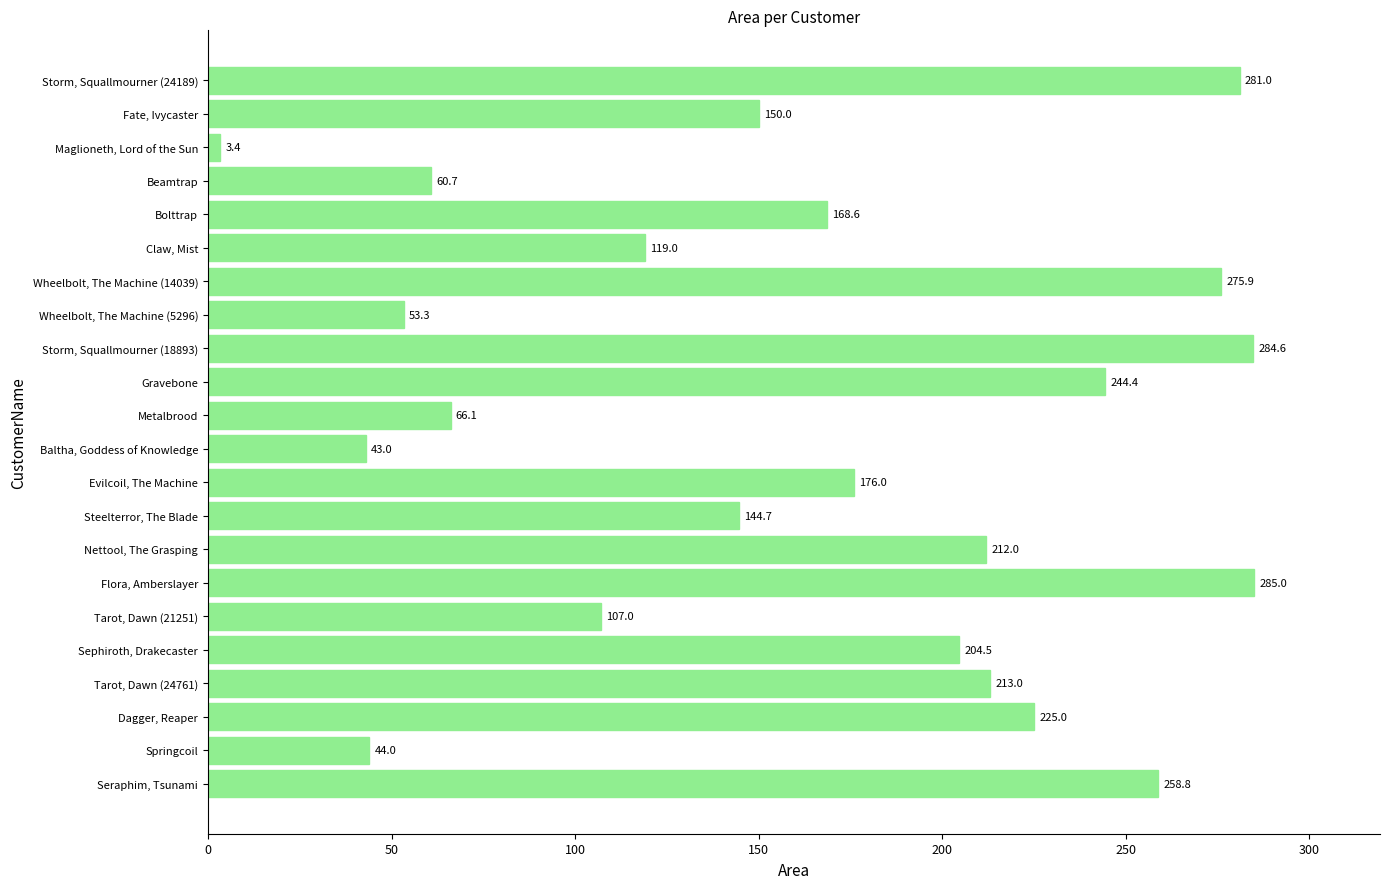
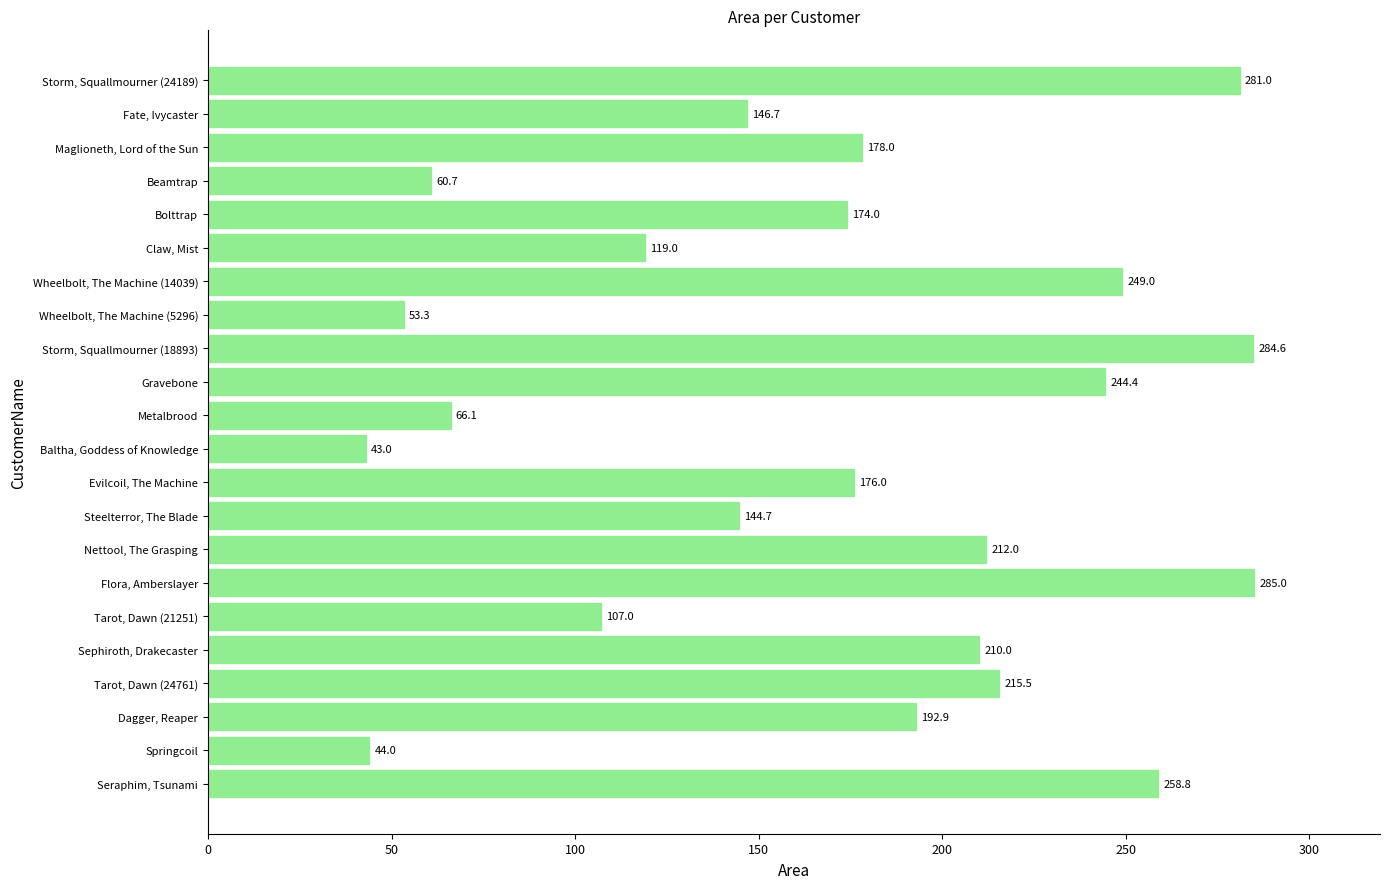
Fate, Ivycaster: 150.0 -> 146.7
Maglioneth, Lord of the Sun: 3.4 -> 178.0
Bolttrap: 168.6 -> 174.0
Wheelbolt, The Machine (14039): 275.9 -> 249.0
Sephiroth, Drakecaster: 204.5 -> 210.0
Tarot, Dawn (24761): 213.0 -> 215.5
Dagger, Reaper: 225.0 -> 192.9
